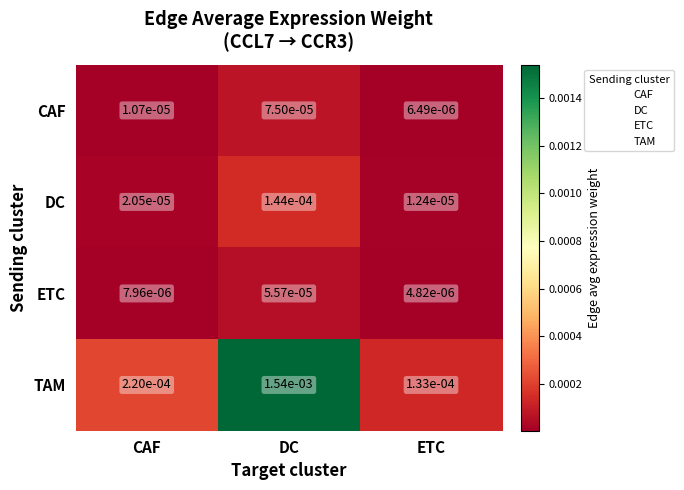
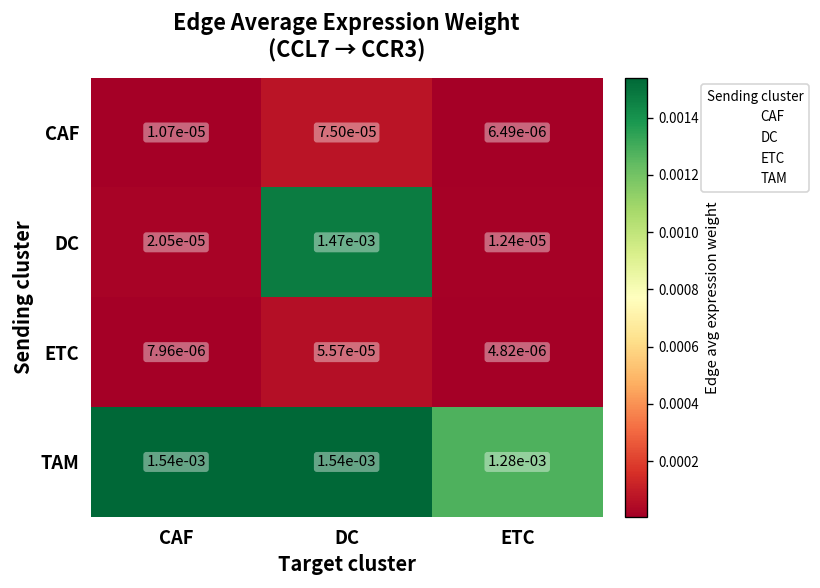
DC, DC: 1.44e-04 -> 1.47e-03
TAM, CAF: 2.20e-04 -> 1.54e-03
TAM, ETC: 1.33e-04 -> 1.28e-03
